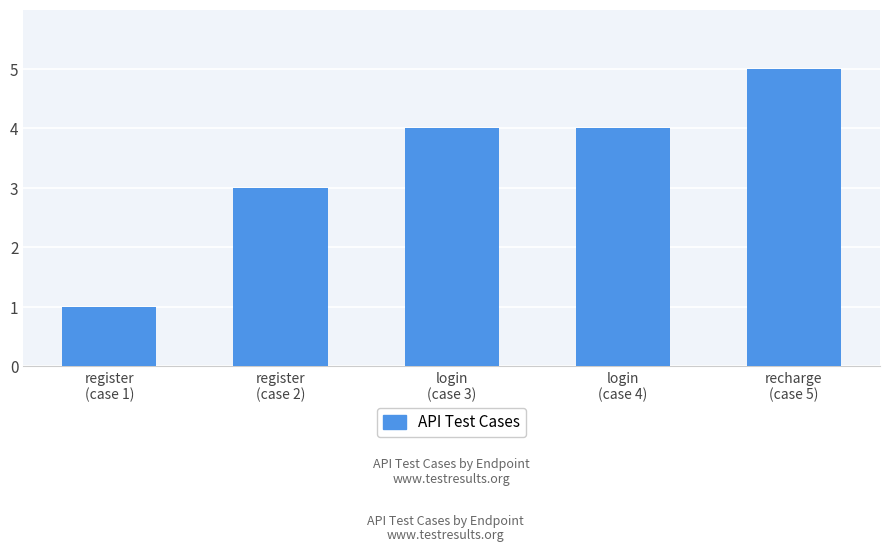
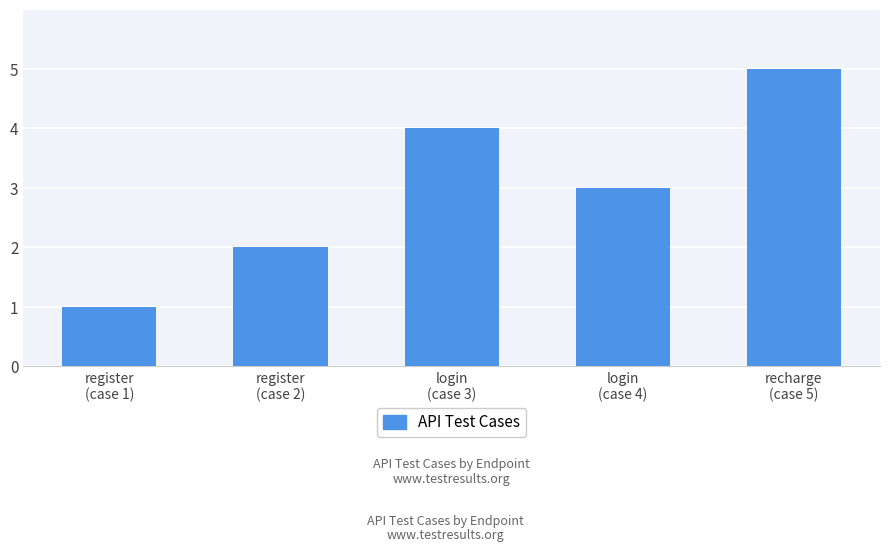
register (case 2): 3 -> 2
login (case 4): 4 -> 3
